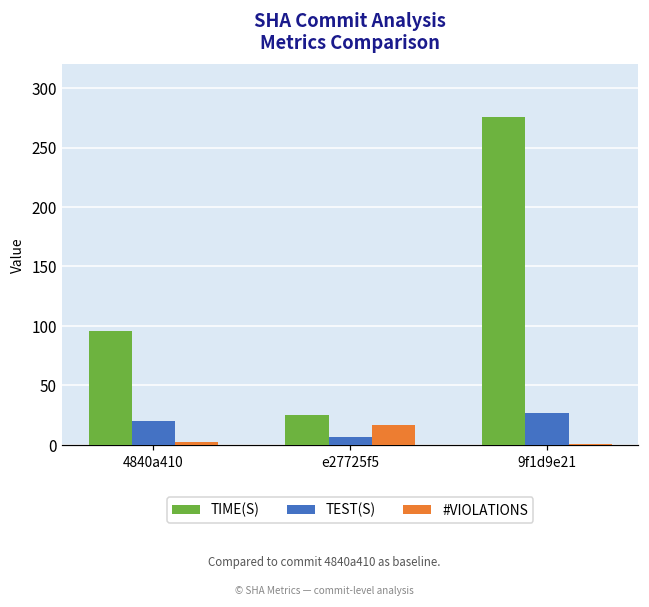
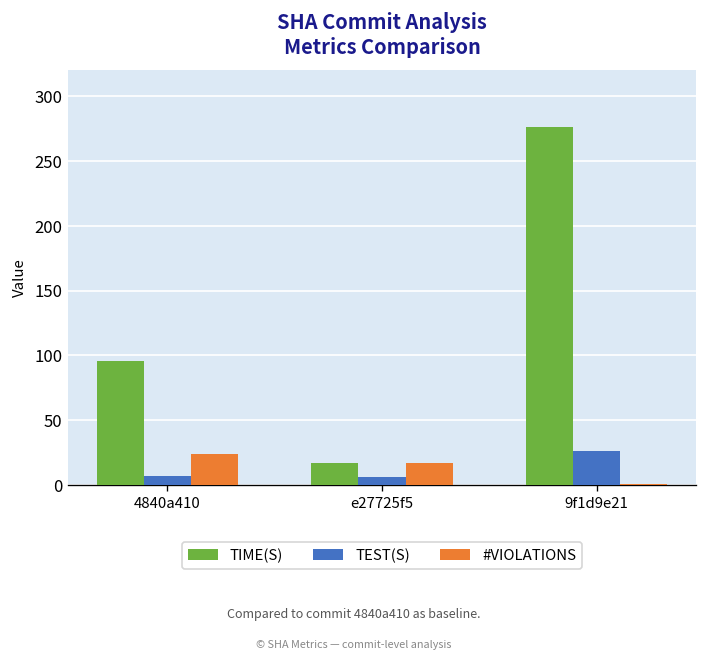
TEST(S), 4840a410: 20 -> 7
#VIOLATIONS, 4840a410: 2 -> 24
TIME(S), e27725f5: 25 -> 17
